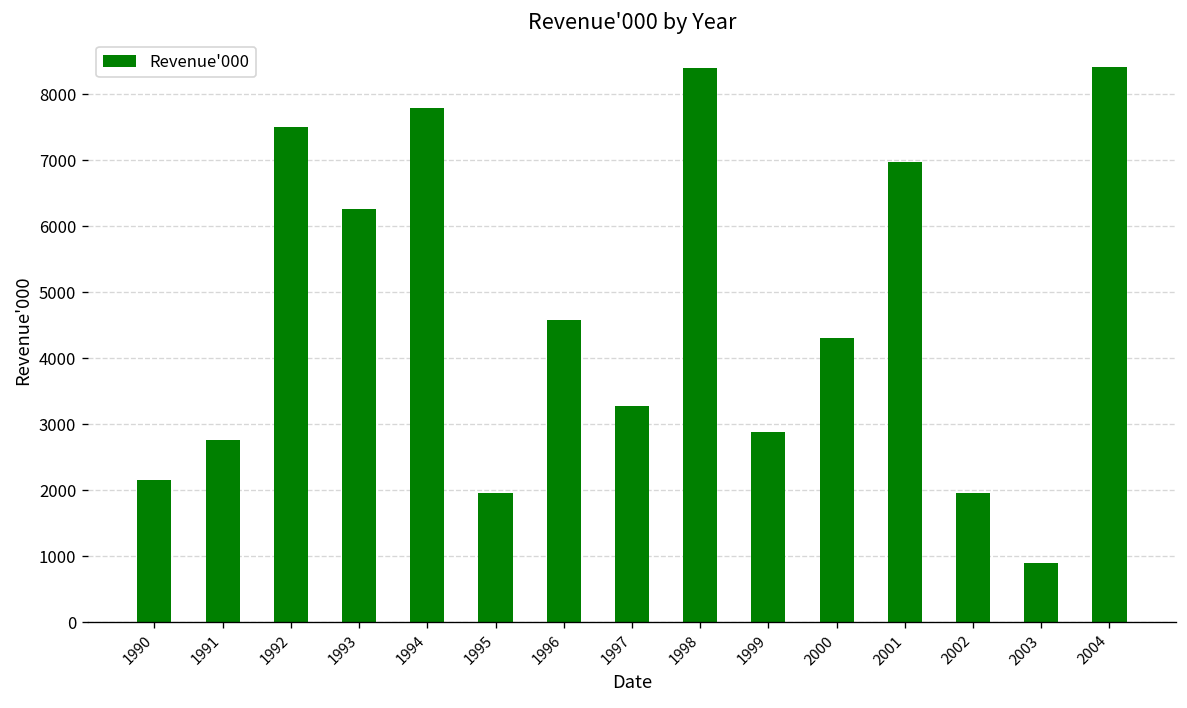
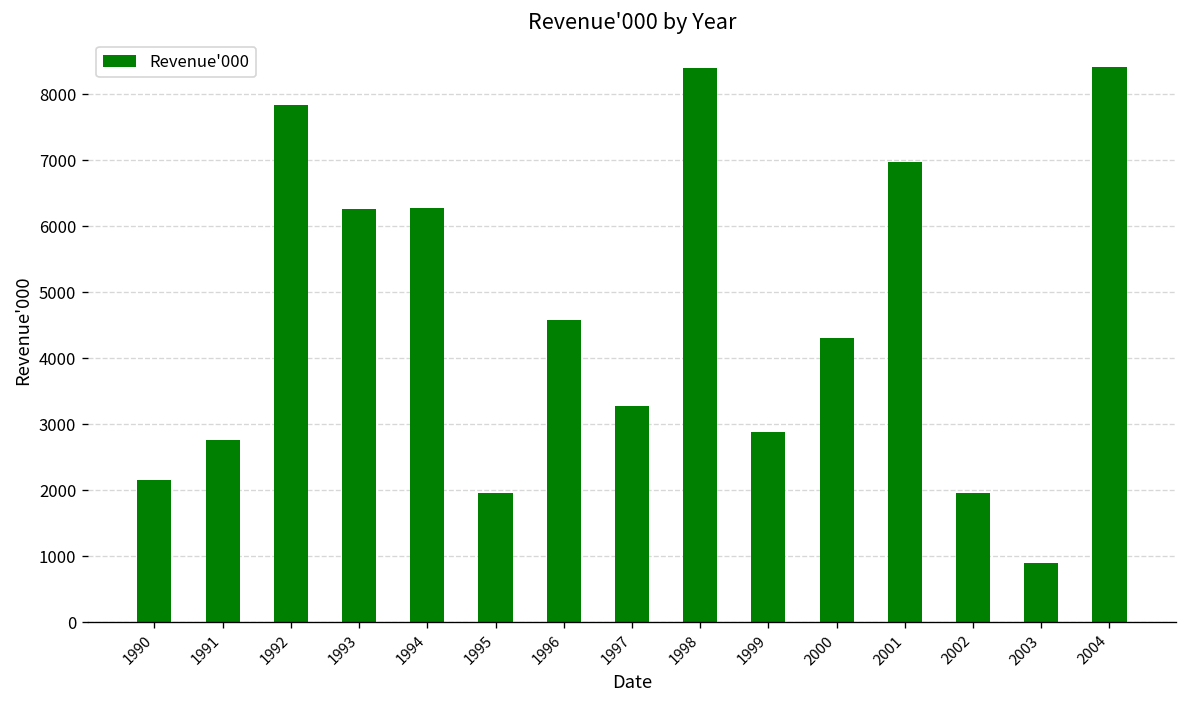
1992: 7500 -> 7800
1994: 7800 -> 6300
